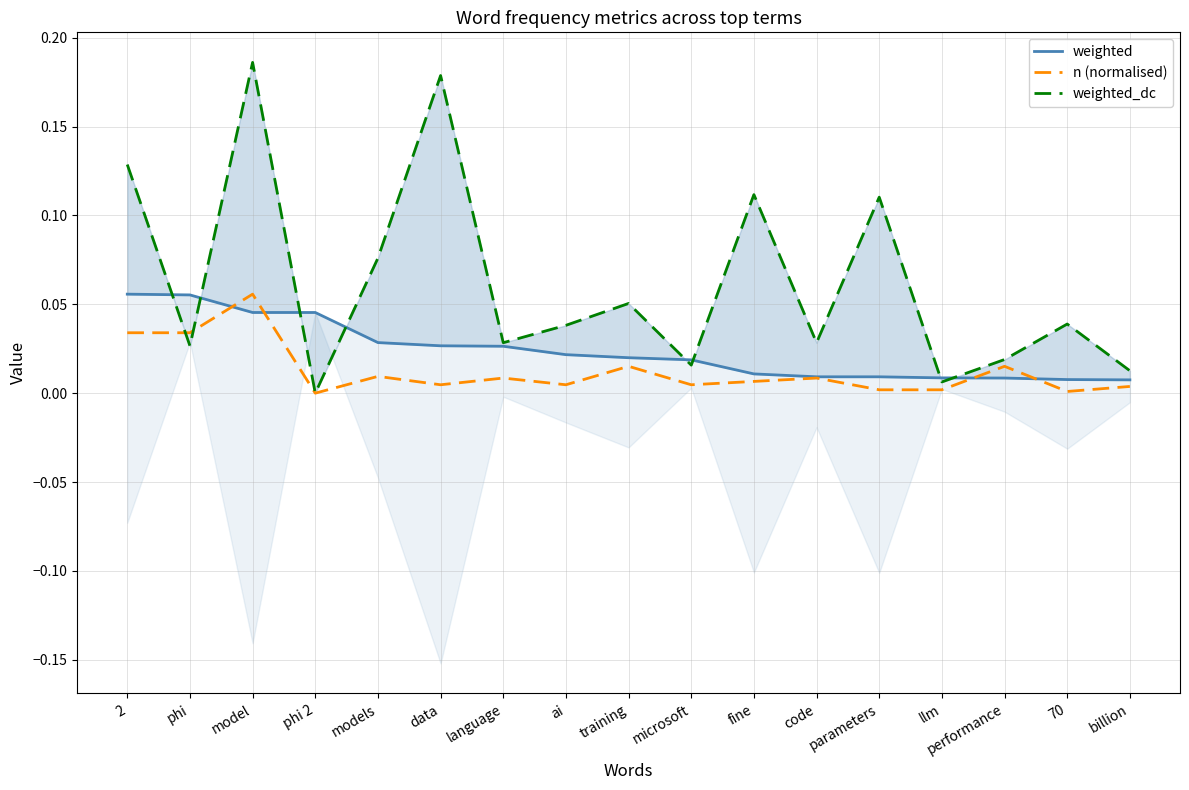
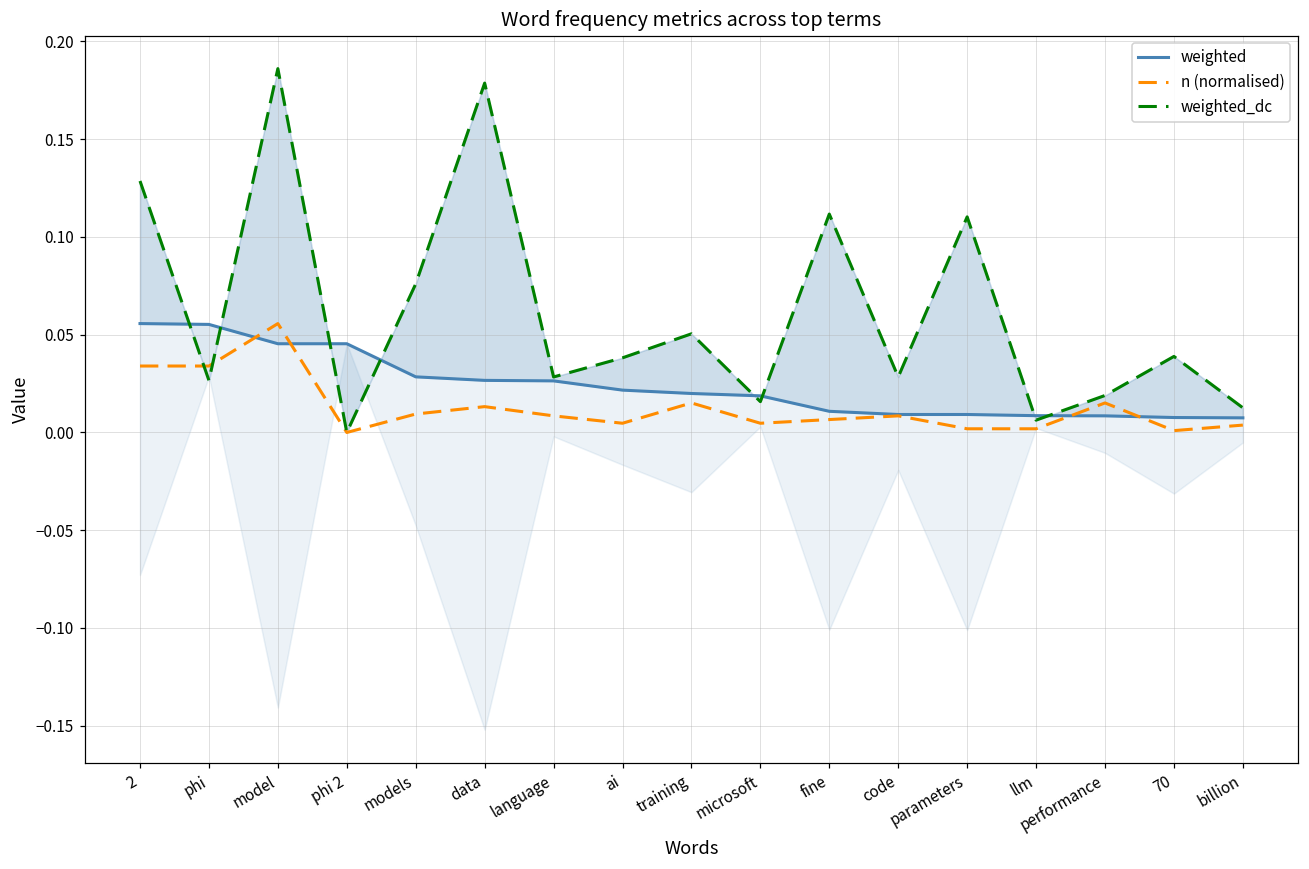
n (normalised), data: 0.005 -> 0.013
